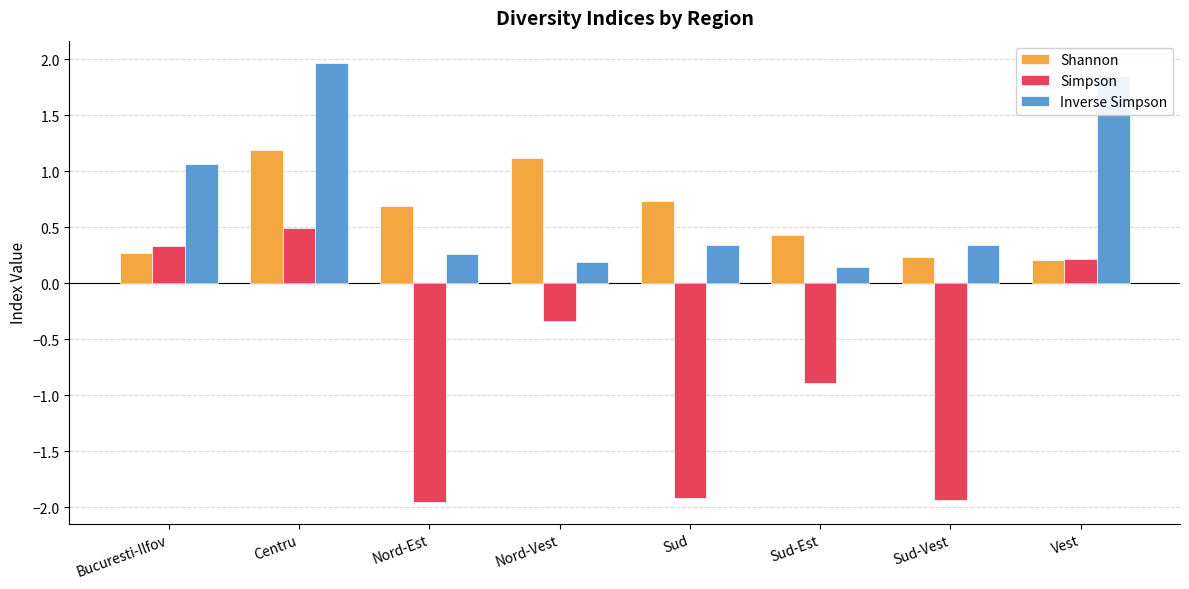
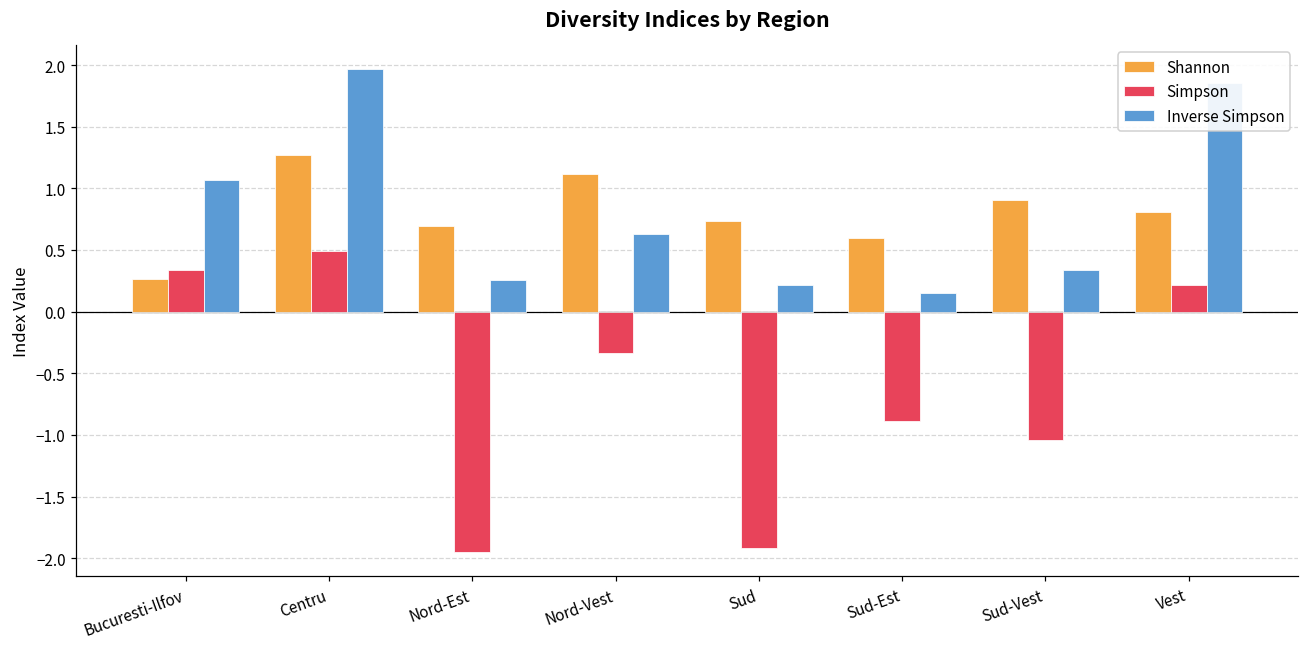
Shannon, Centru: 1.19 -> 1.27
Inverse Simpson, Nord-Vest: 0.19 -> 0.63
Inverse Simpson, Sud: 0.34 -> 0.22
Shannon, Sud-Est: 0.43 -> 0.60
Shannon, Sud-Vest: 0.23 -> 0.90
Simpson, Sud-Vest: -1.93 -> -1.04
Shannon, Vest: 0.21 -> 0.81
